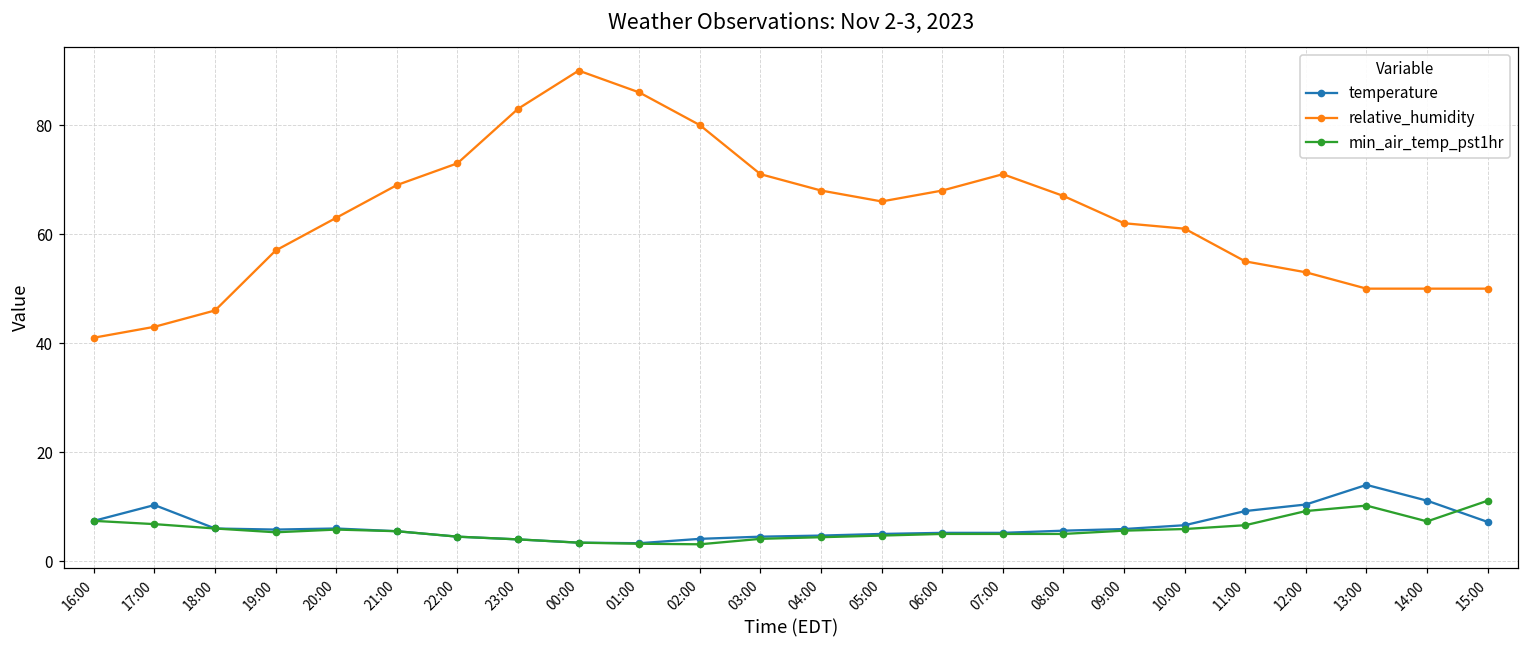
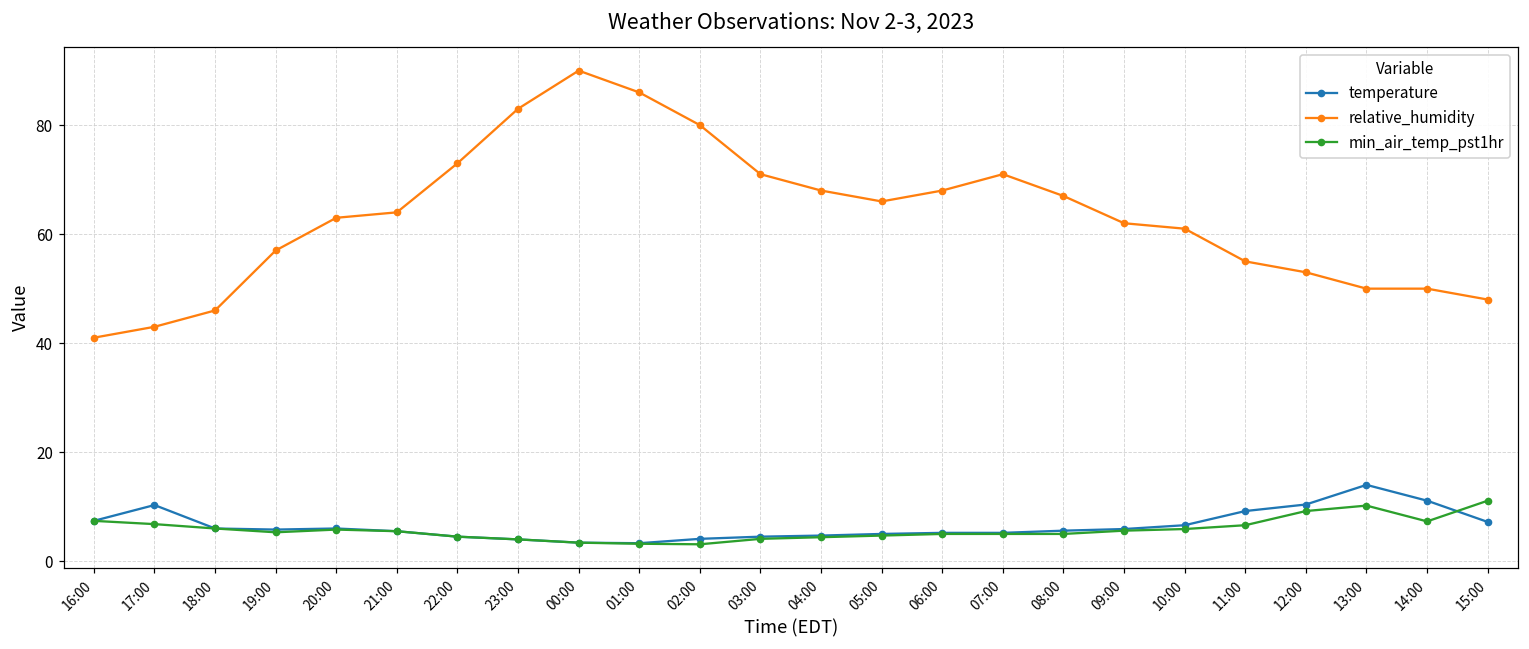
relative_humidity, 21:00: 69 -> 64
relative_humidity, 15:00: 50 -> 48
